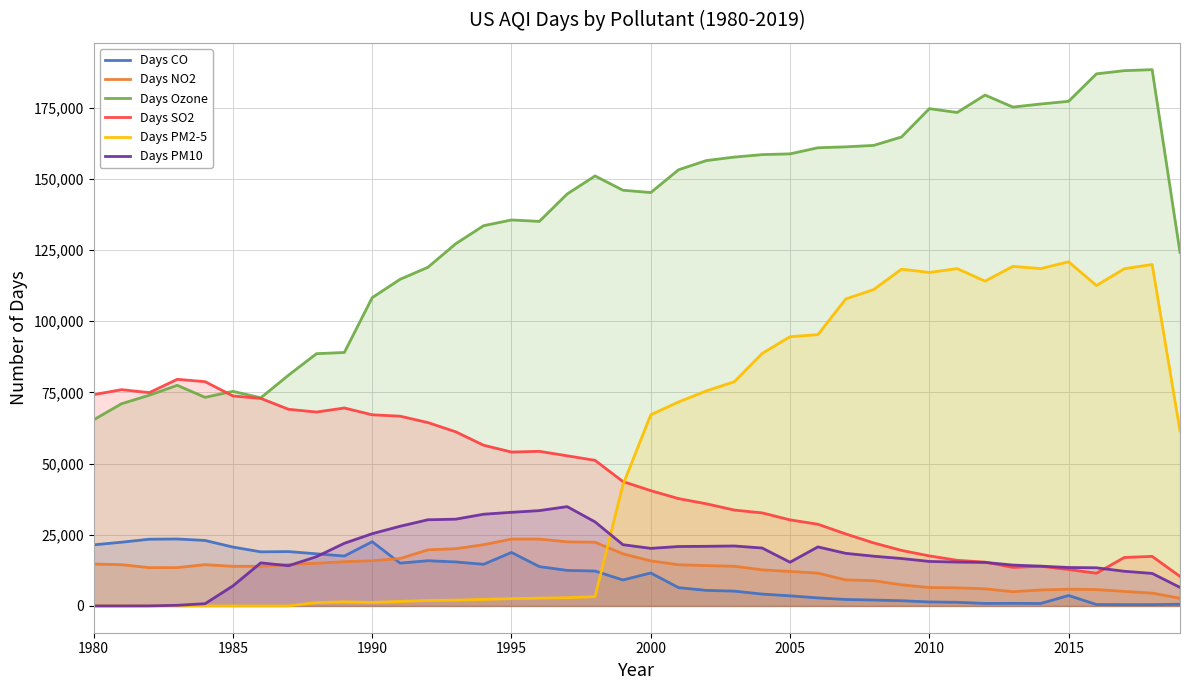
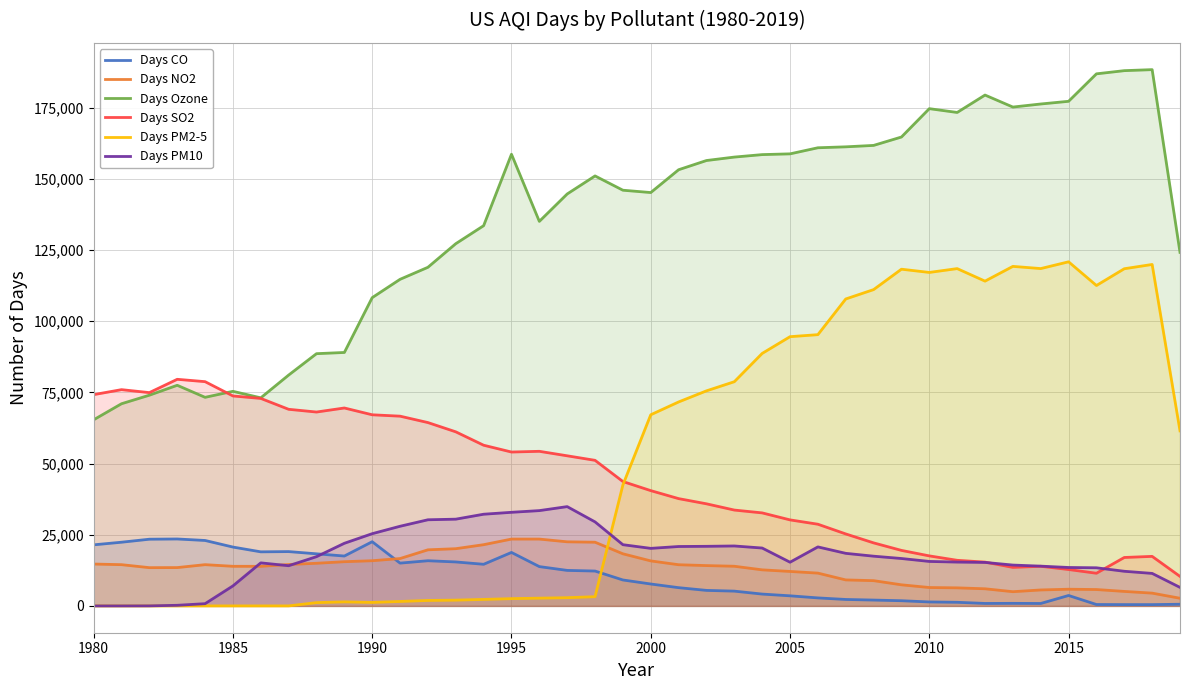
Days Ozone, 1995: 136,000 -> 159,000
Days CO, 2000: 12,000 -> 8,000
